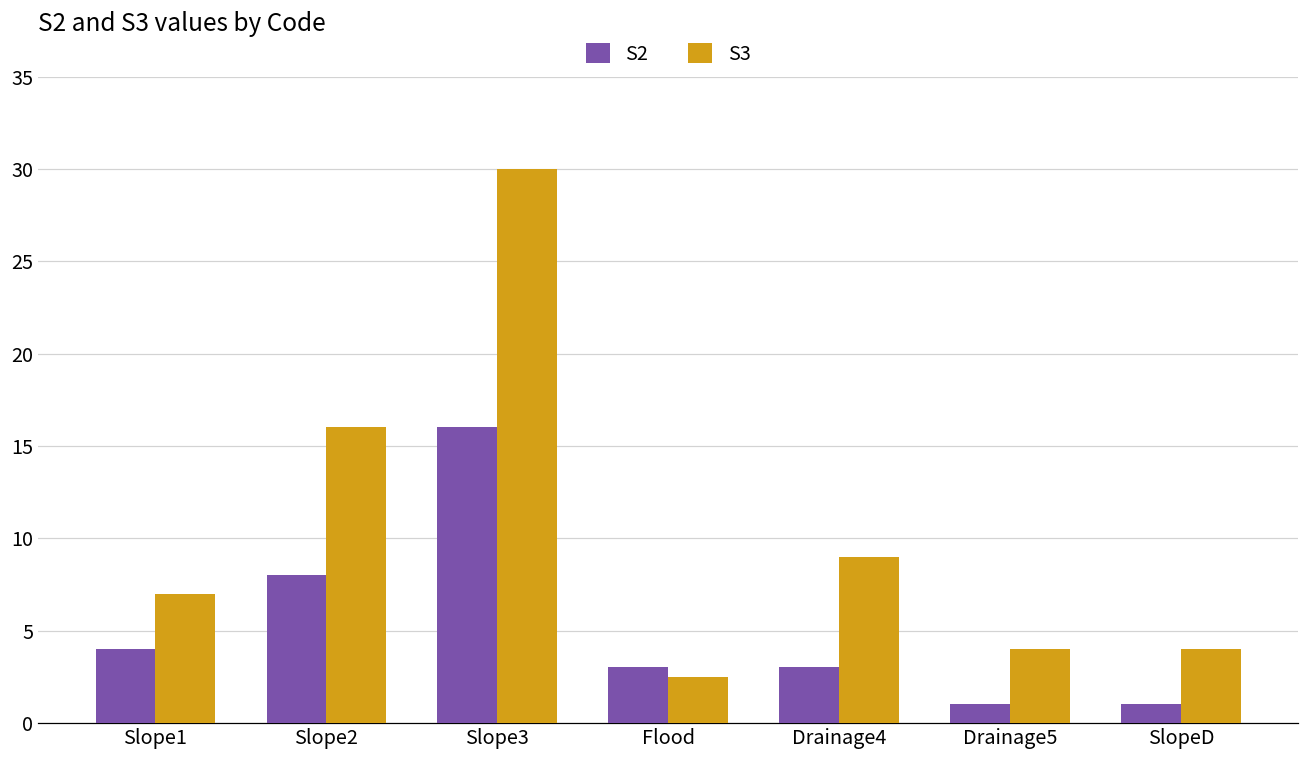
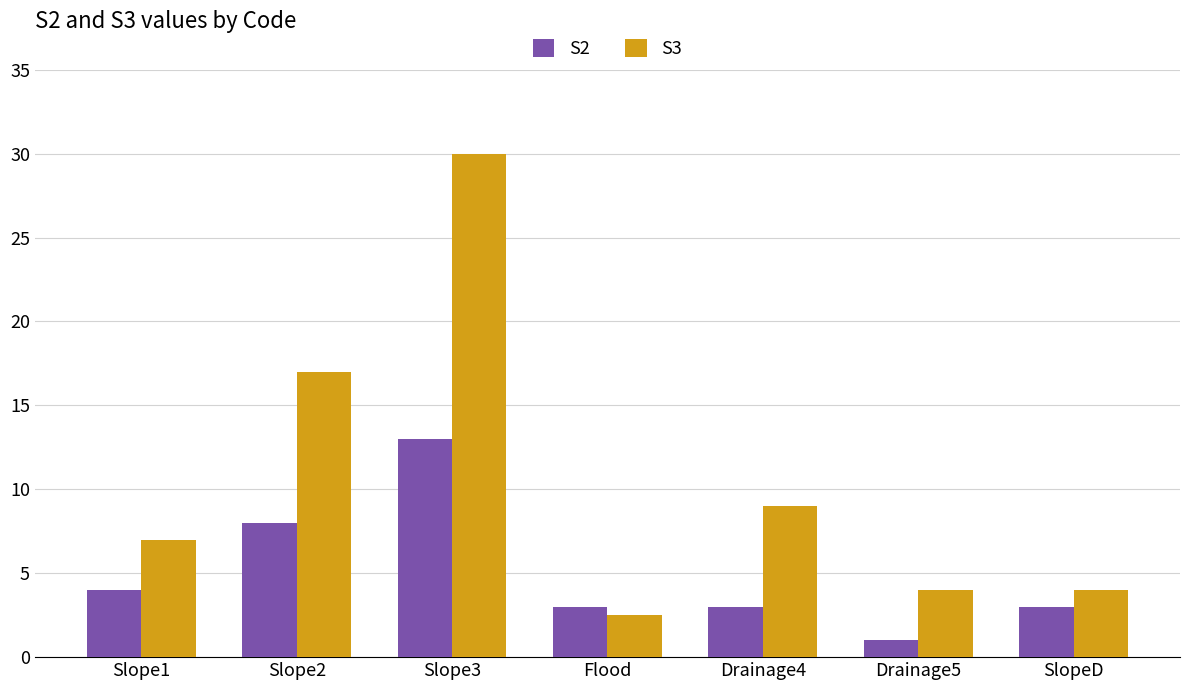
S3, Slope2: 16 -> 17
S2, Slope3: 16 -> 13
S2, SlopeD: 1 -> 3
